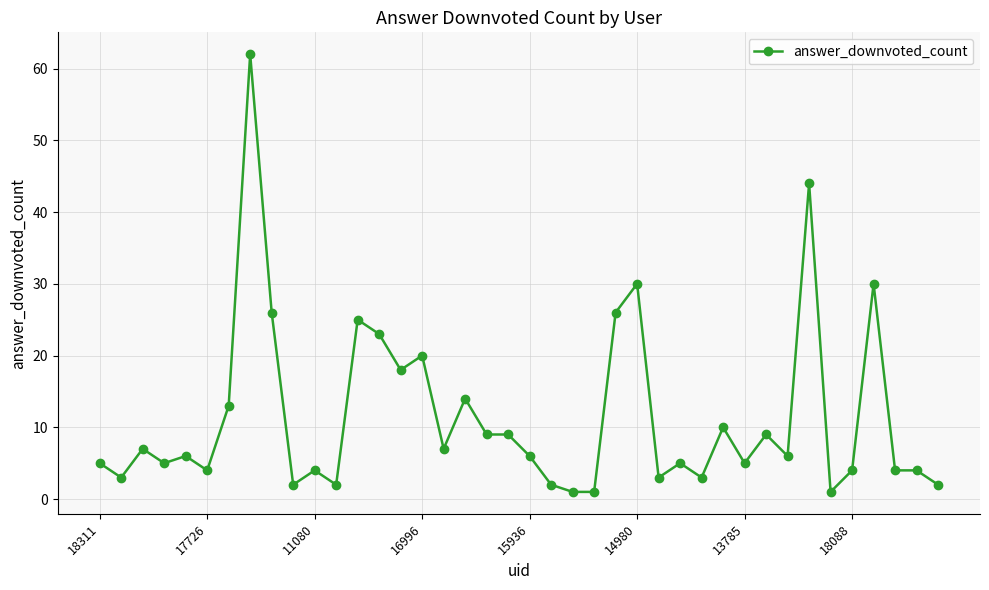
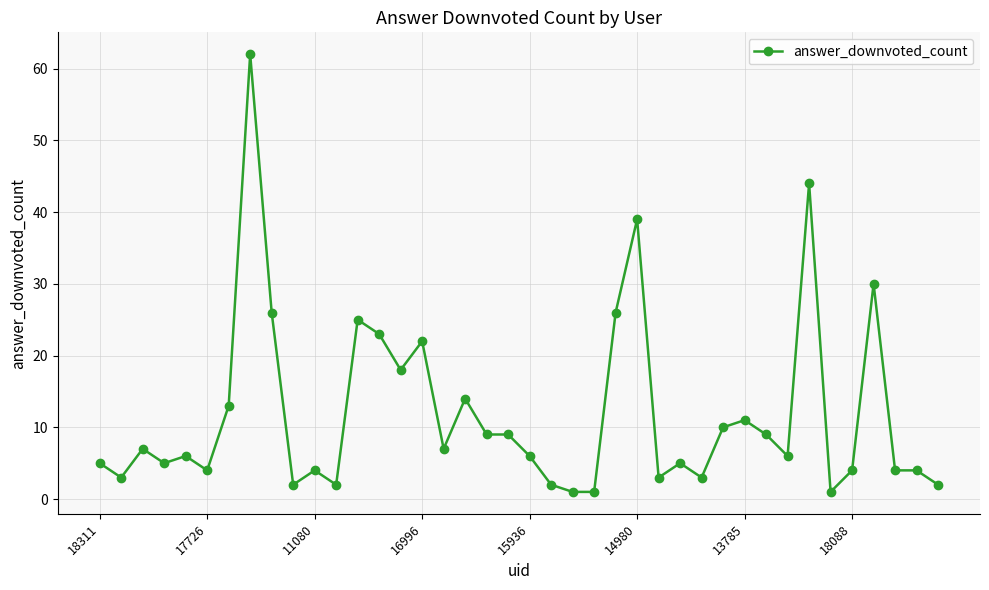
16996: 20 -> 22
14980: 30 -> 39
13785: 5 -> 11
